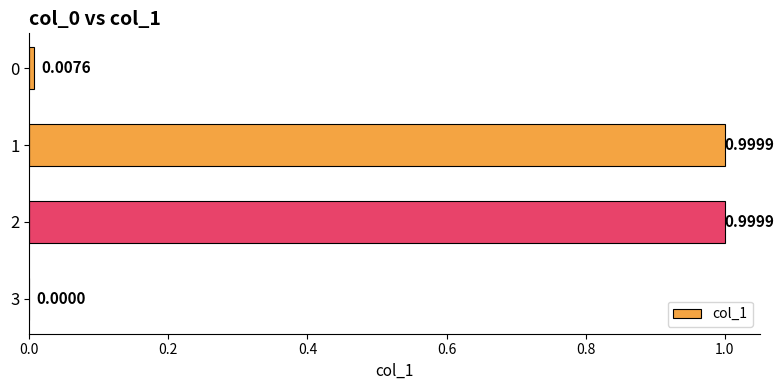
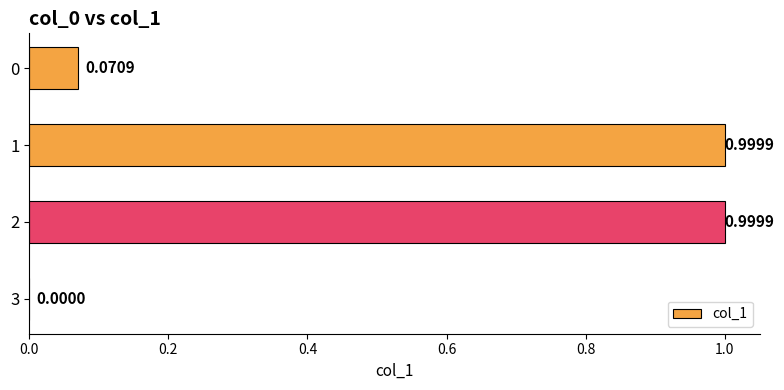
0: 0.0076 -> 0.0709
